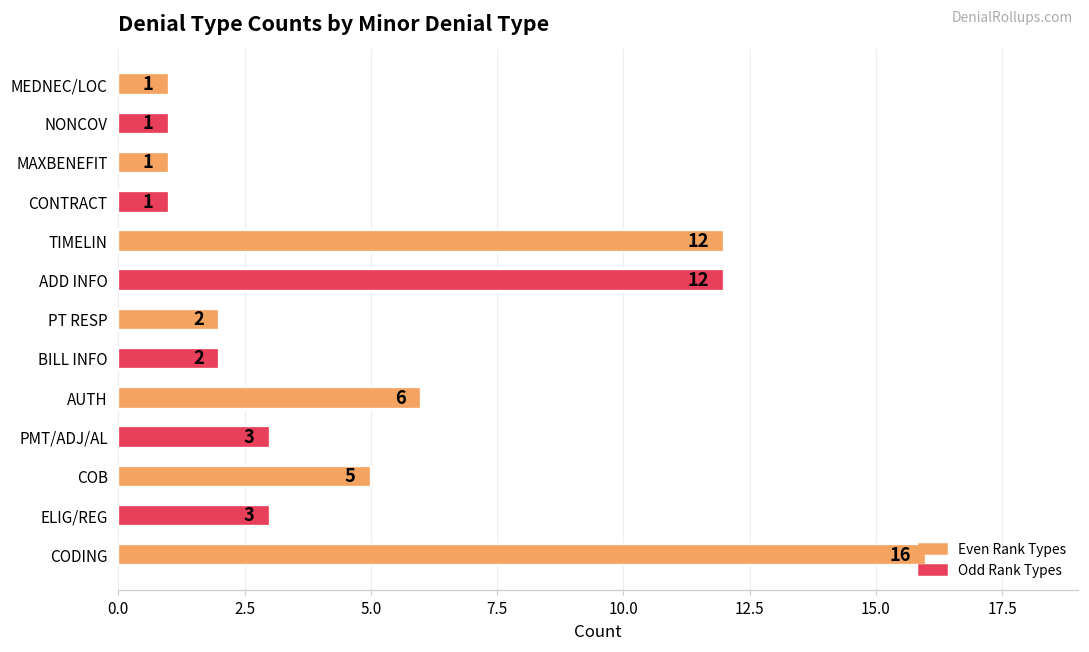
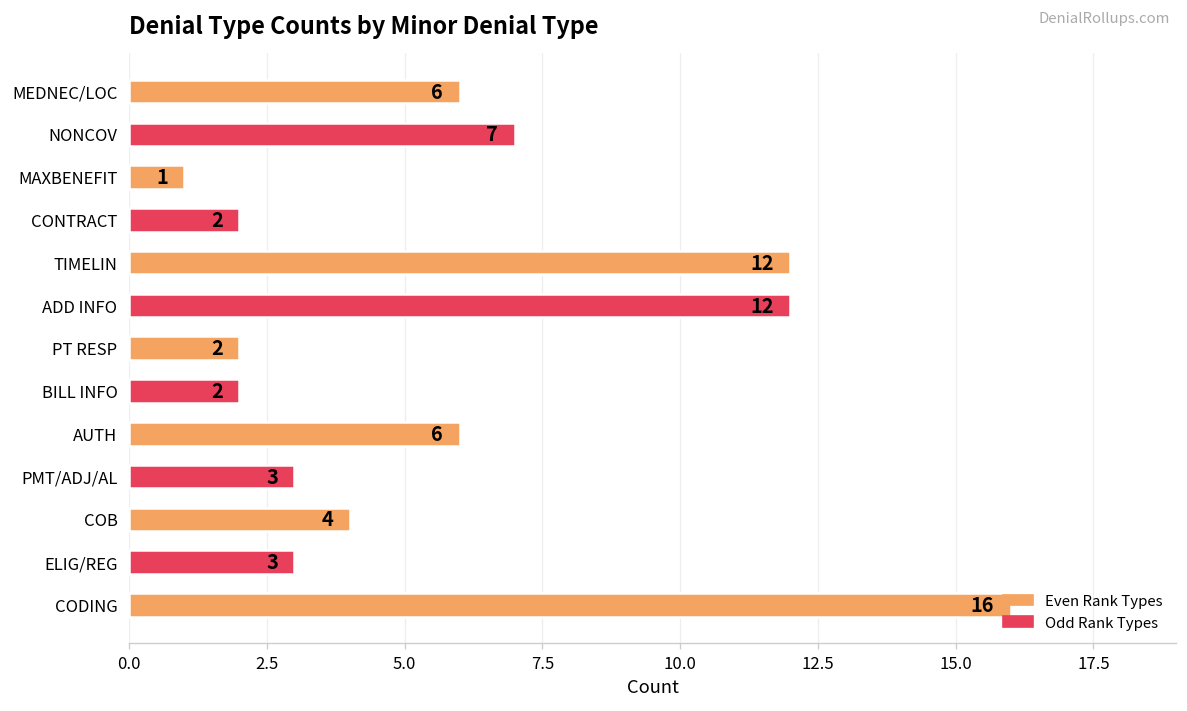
MEDNEC/LOC: 1 -> 6
NONCOV: 1 -> 7
CONTRACT: 1 -> 2
COB: 5 -> 4
